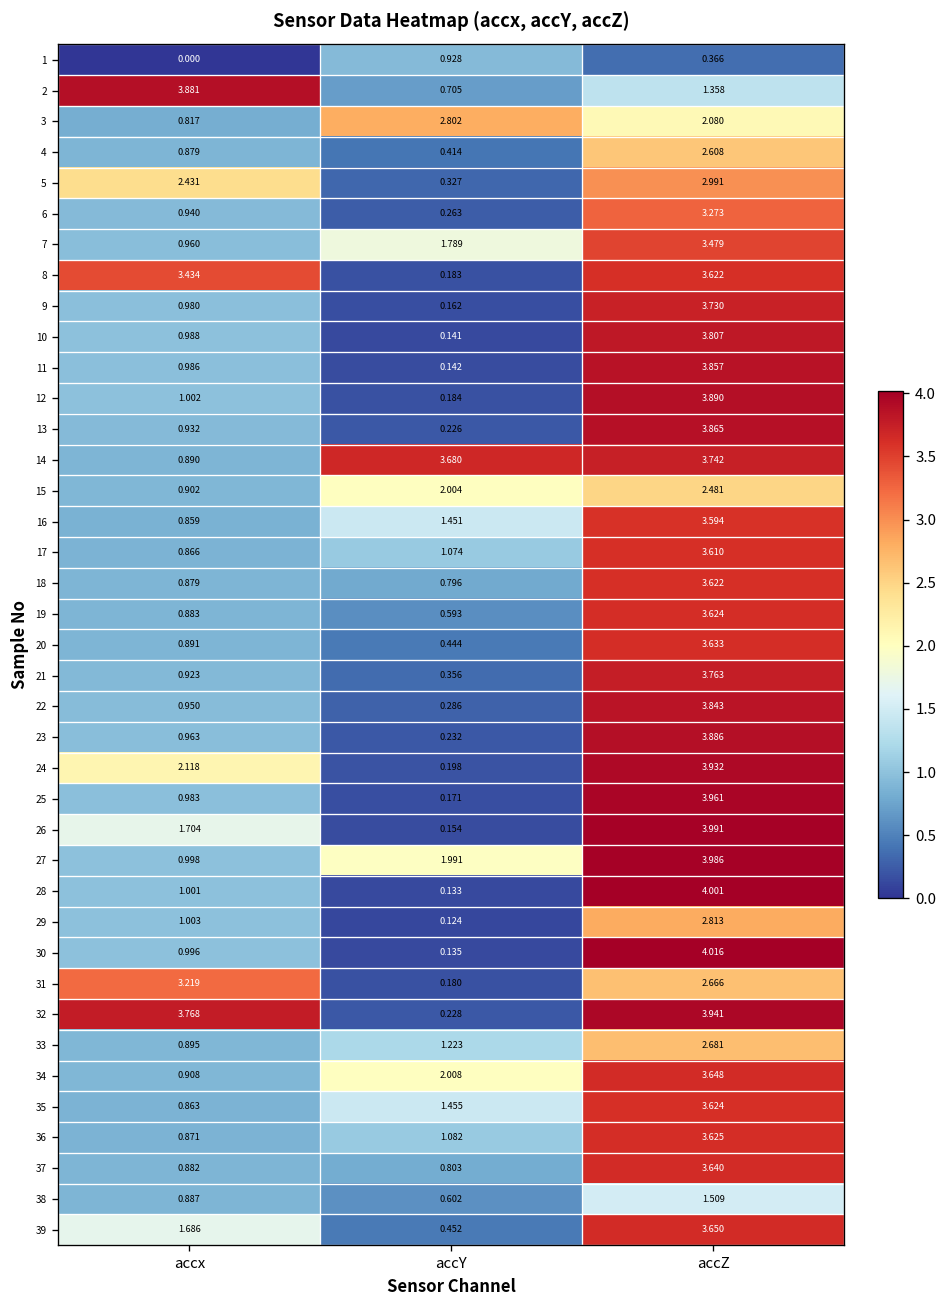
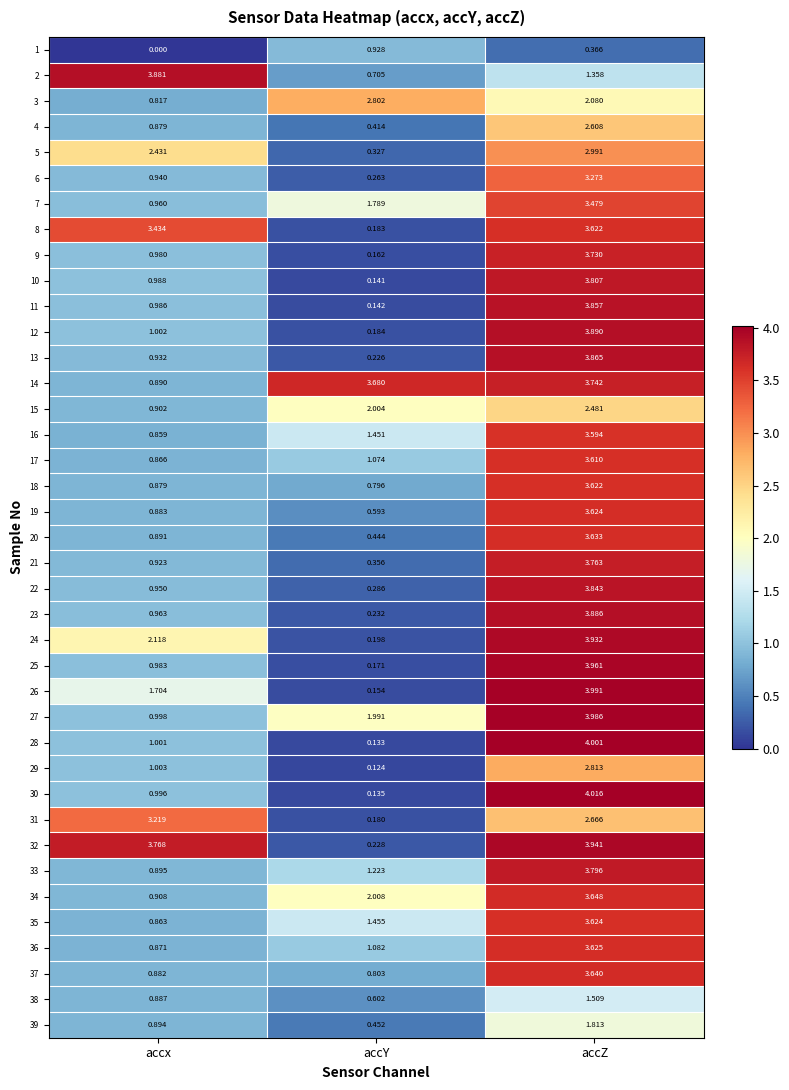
33, accZ: 2.681 -> 3.796
39, accx: 1.686 -> 0.894
39, accZ: 3.650 -> 1.813
